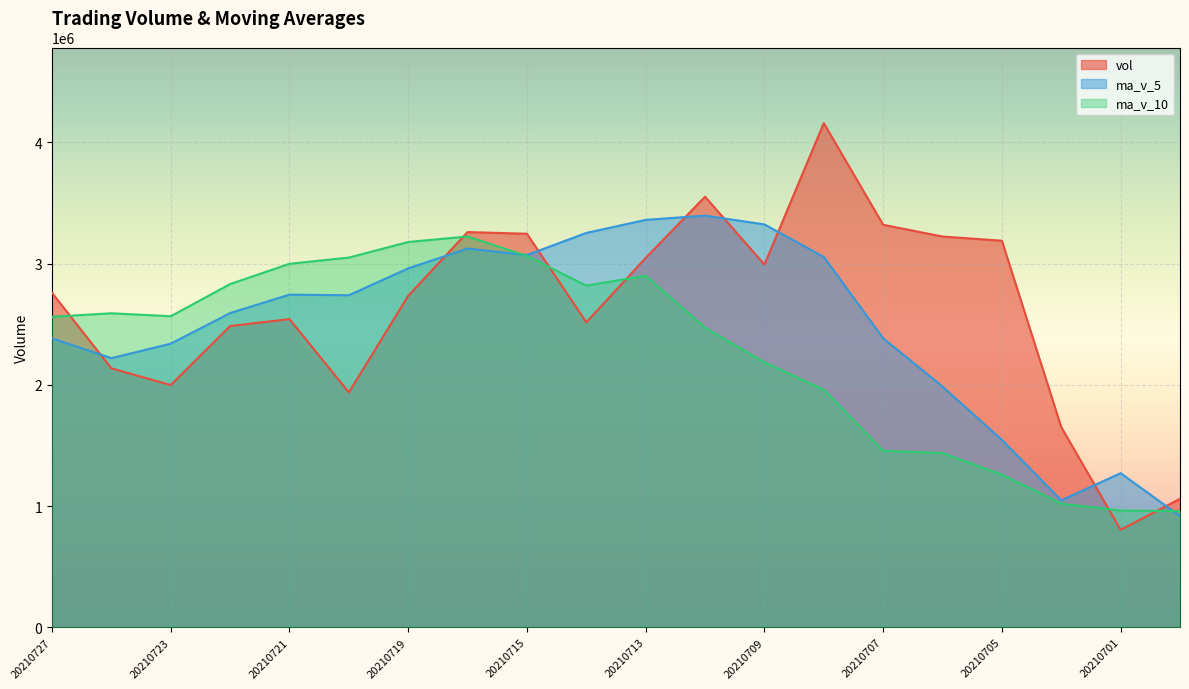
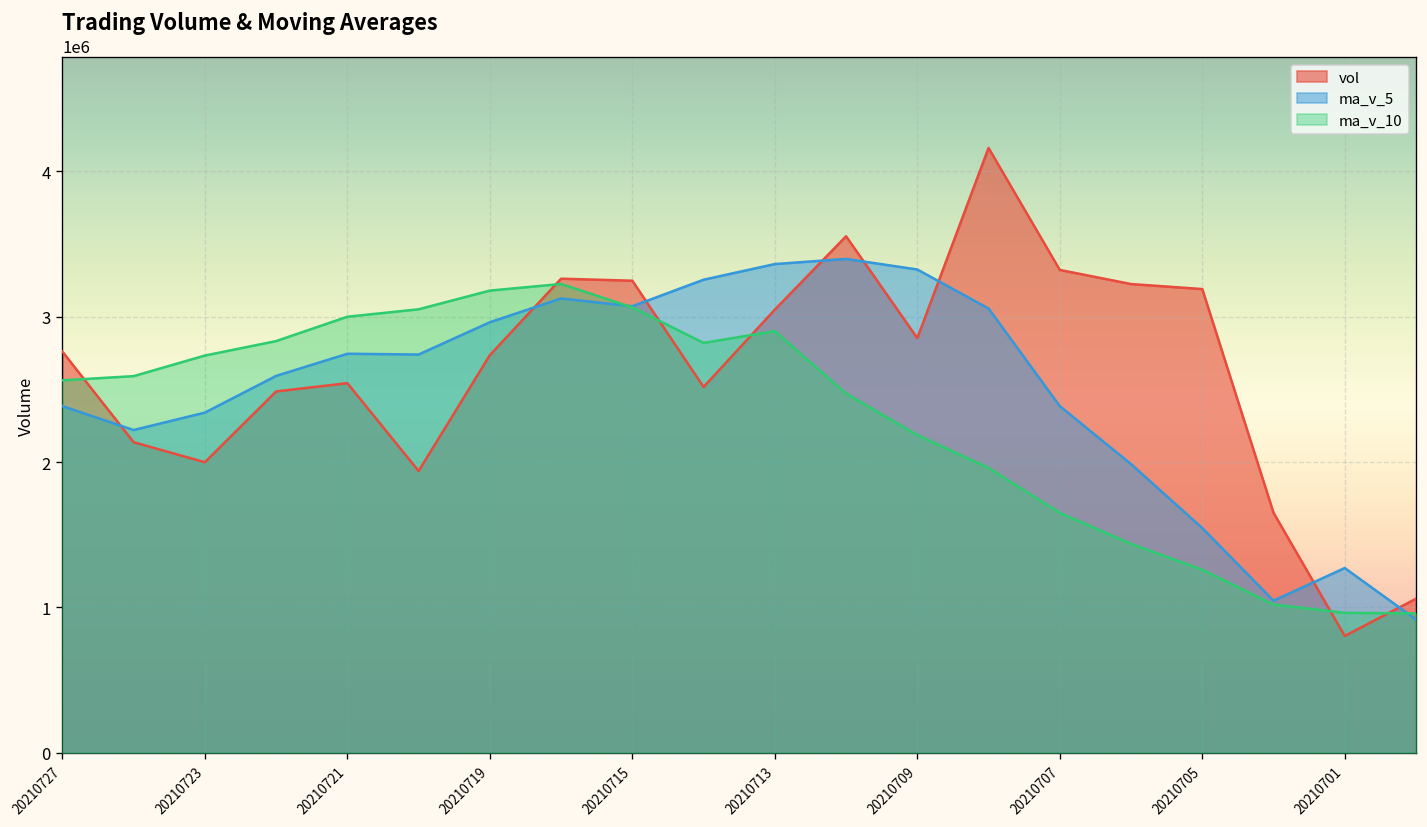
ma_v_10, 20210723: 2570000 -> 2730000
vol, 20210709: 2990000 -> 2850000
ma_v_10, 20210707: 1460000 -> 1650000
